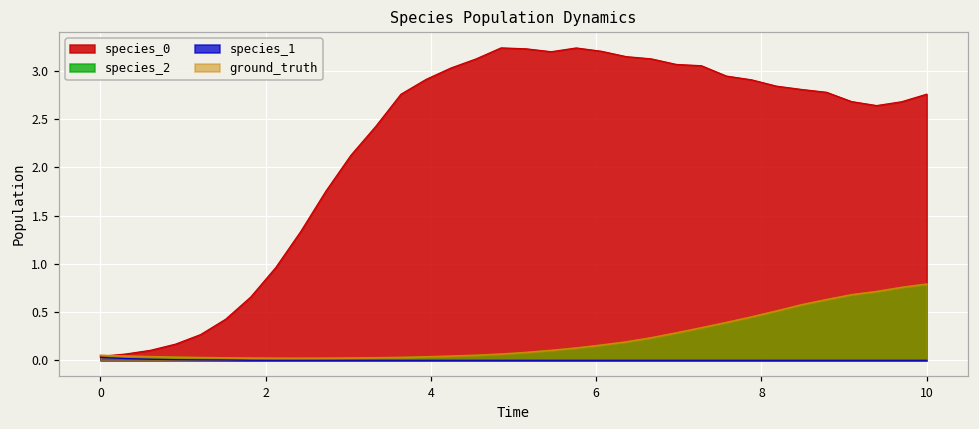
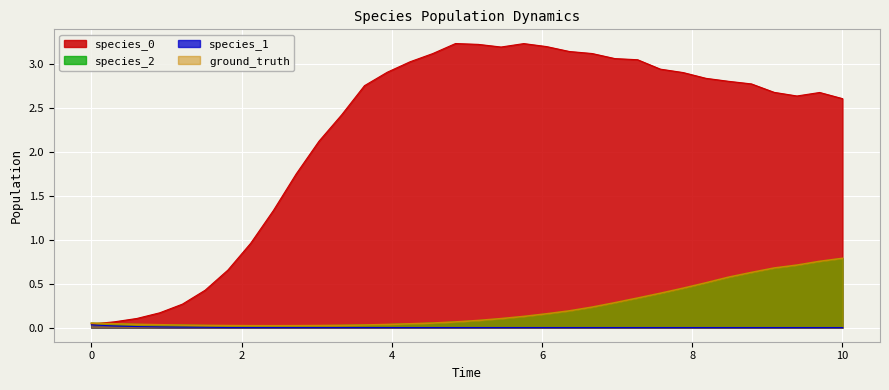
species_0, 10: 2.8 -> 2.6
